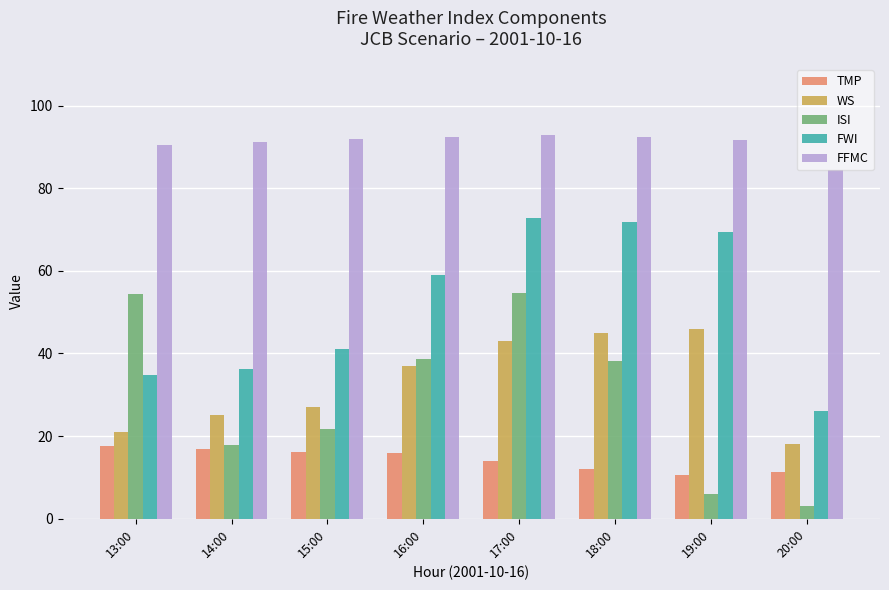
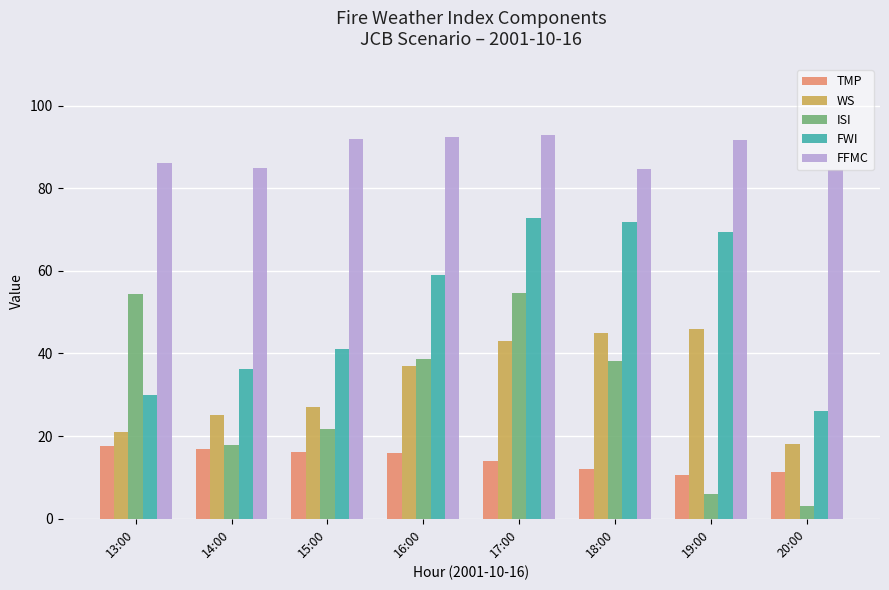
FWI, 13:00: 35 -> 30
FFMC, 13:00: 91 -> 86
FFMC, 14:00: 91 -> 85
FFMC, 18:00: 92 -> 85
